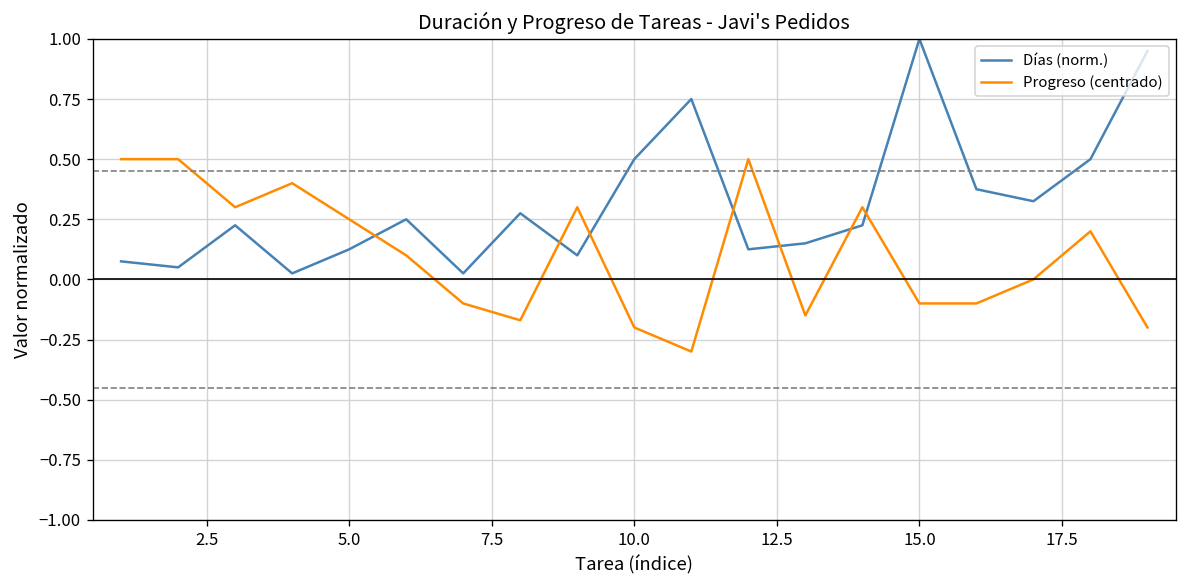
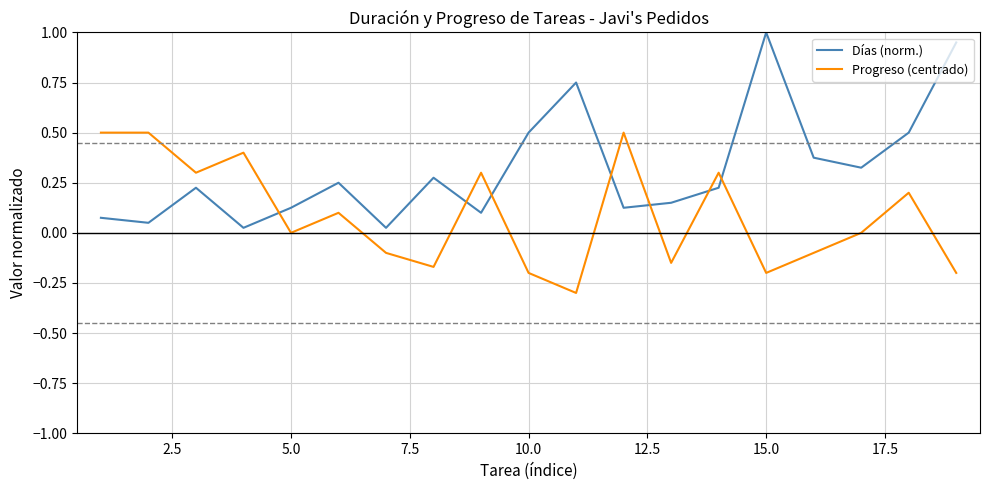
Progreso (centrado), 5.0: 0.25 -> 0.00
Progreso (centrado), 15.0: -0.10 -> -0.20
